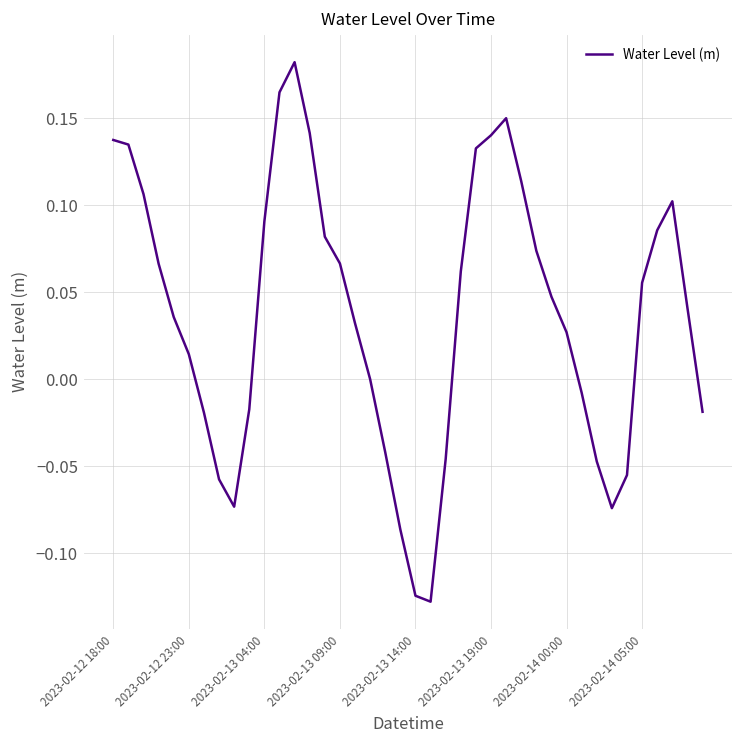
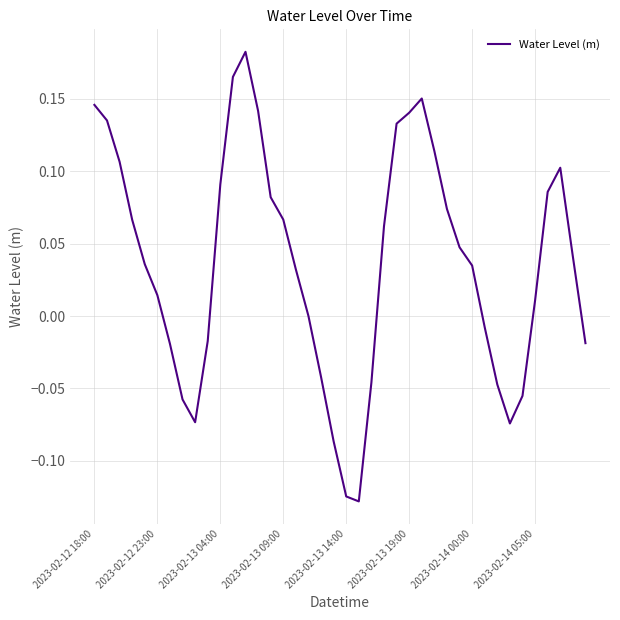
2023-02-12 18:00: 0.138 -> 0.146
2023-02-14 00:00: 0.027 -> 0.035
2023-02-14 05:00: 0.055 -> 0.011
